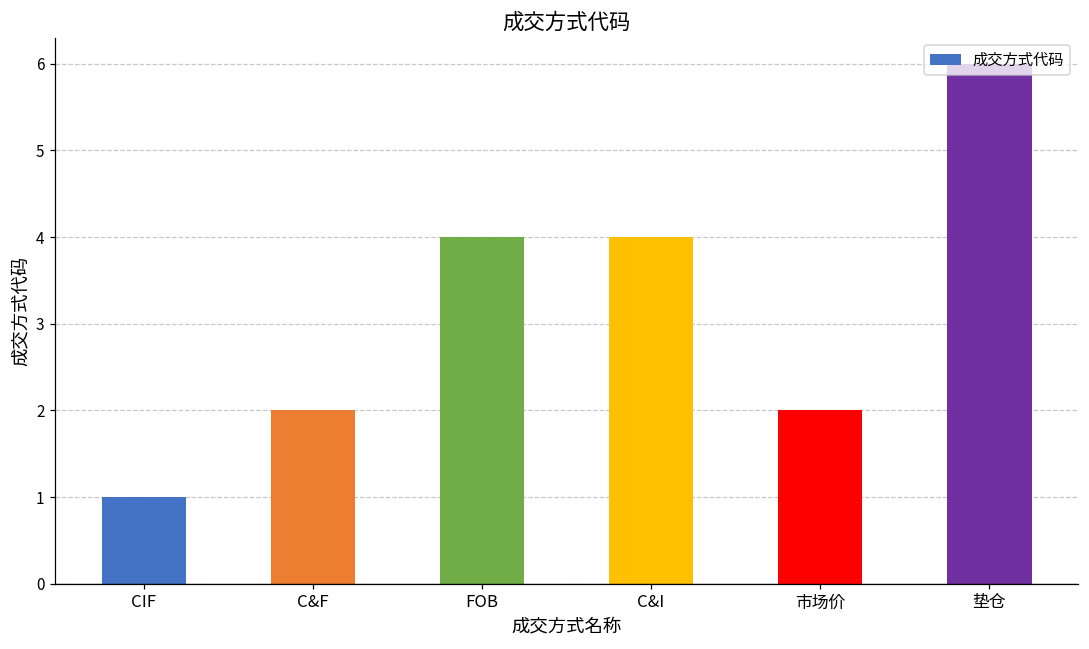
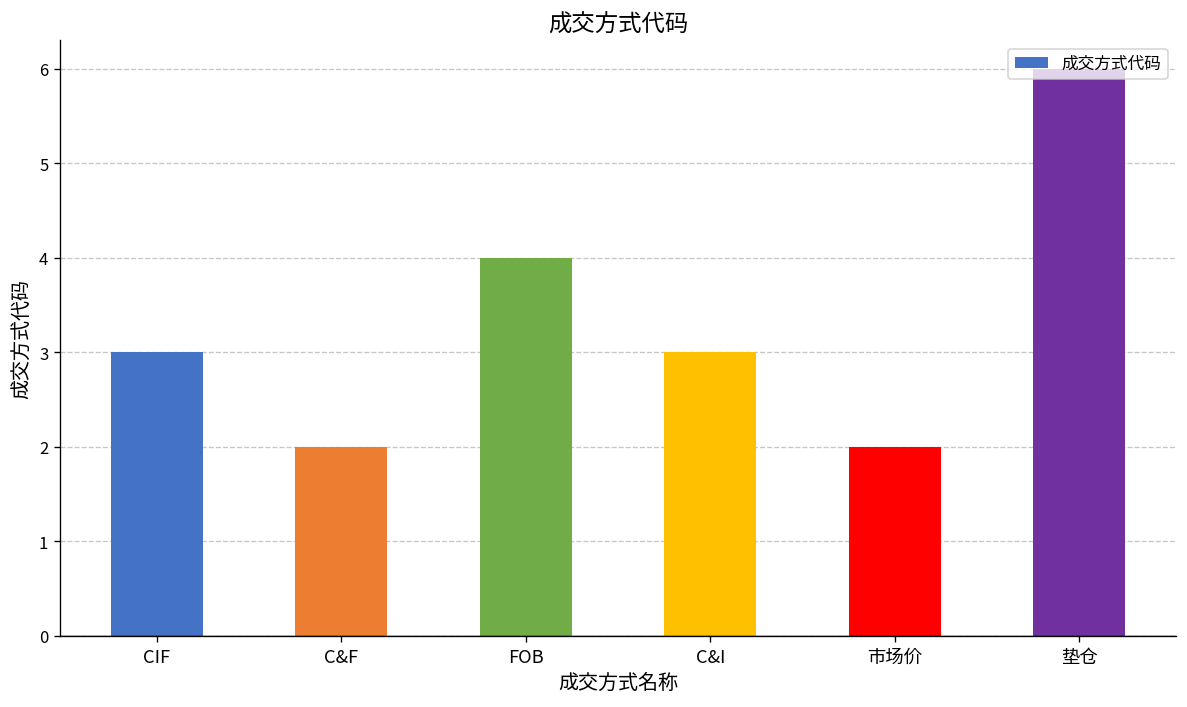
CIF: 1 -> 3
C&I: 4 -> 3
